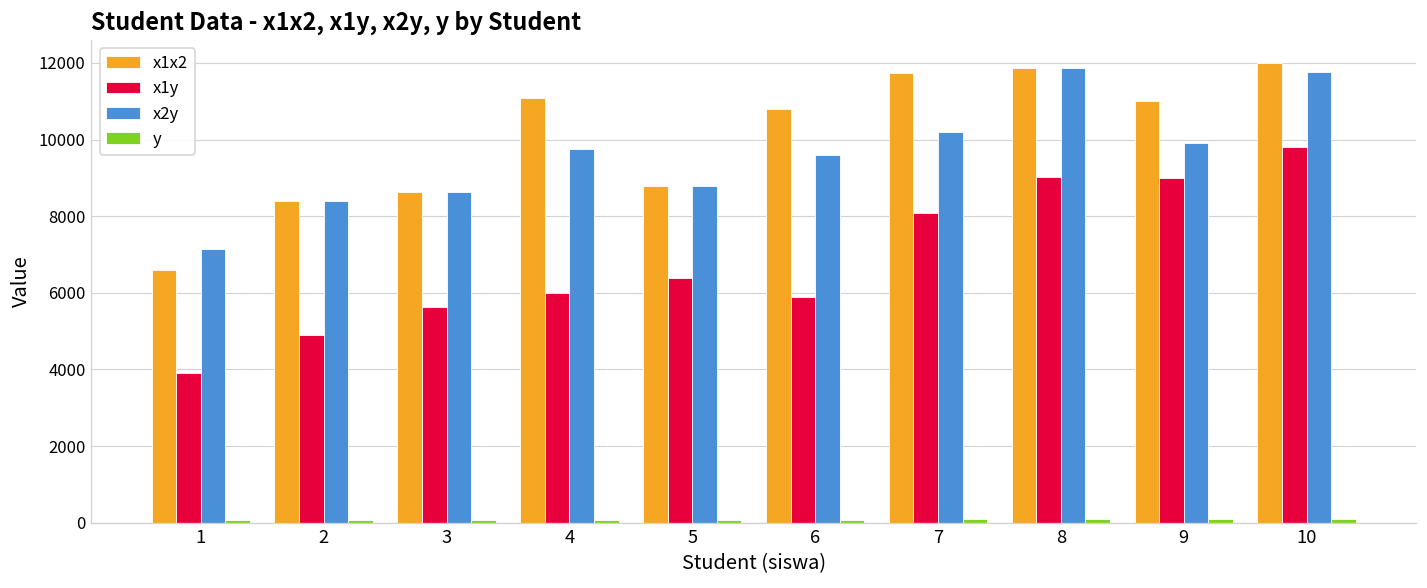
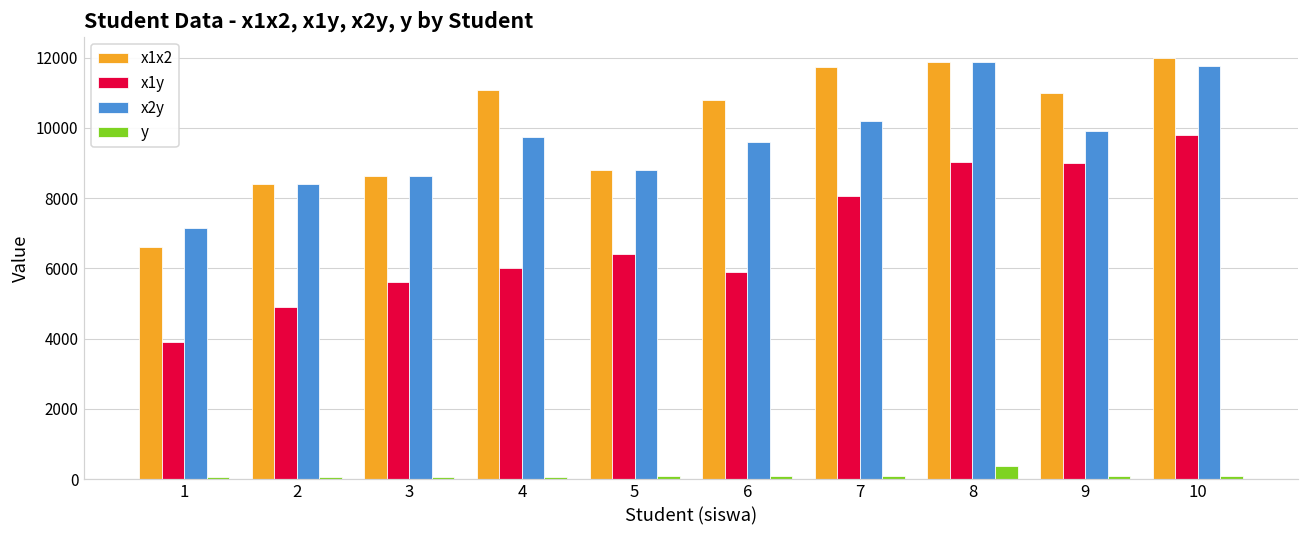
y, 8: 100 -> 400
